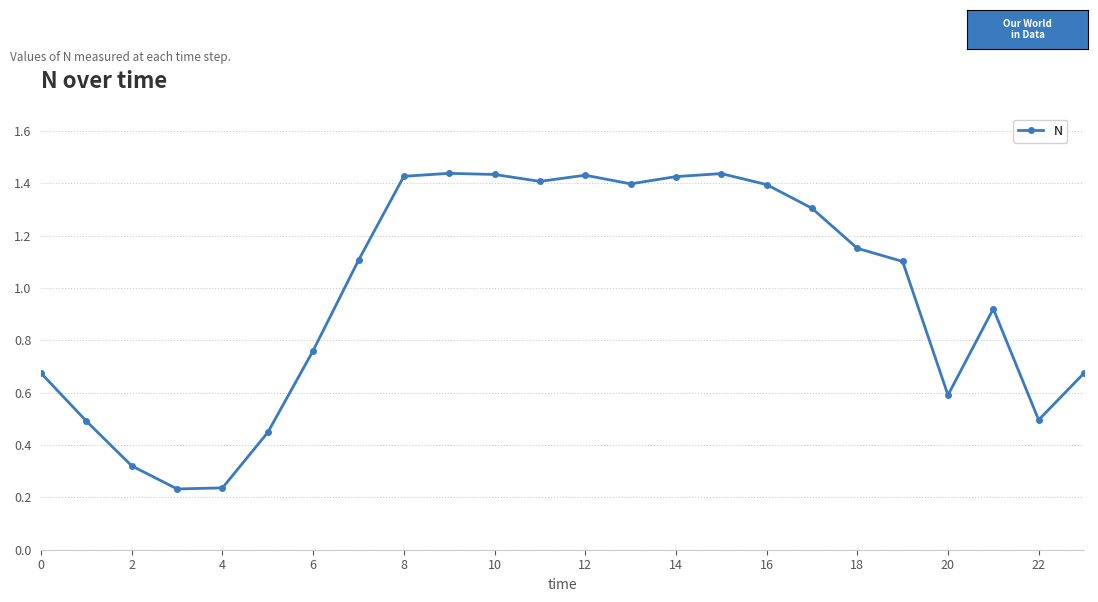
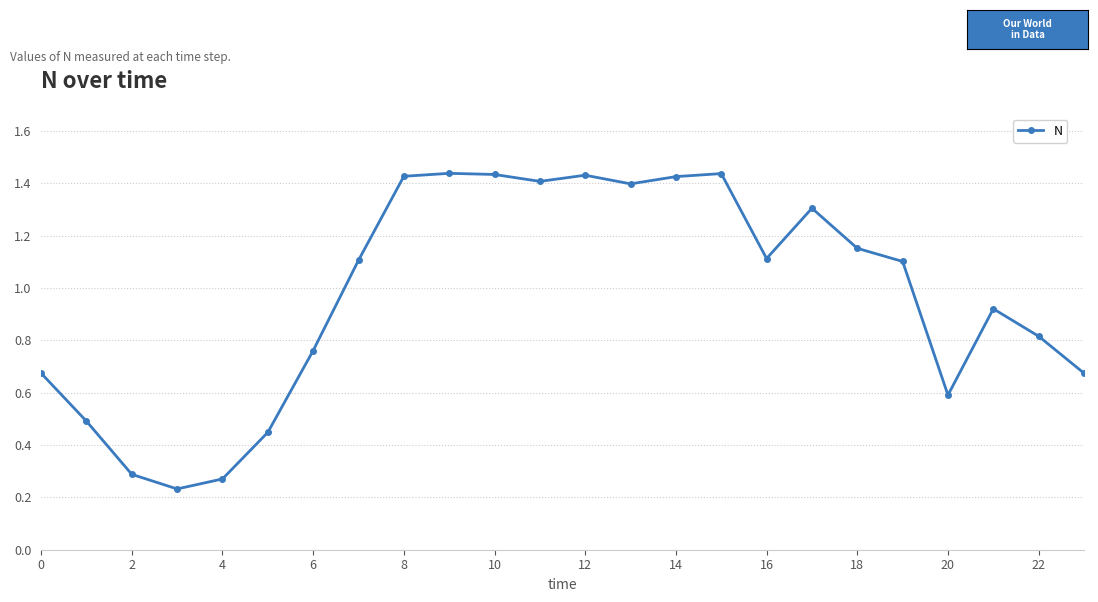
2: 0.32 -> 0.29
4: 0.24 -> 0.27
16: 1.39 -> 1.11
22: 0.50 -> 0.82
